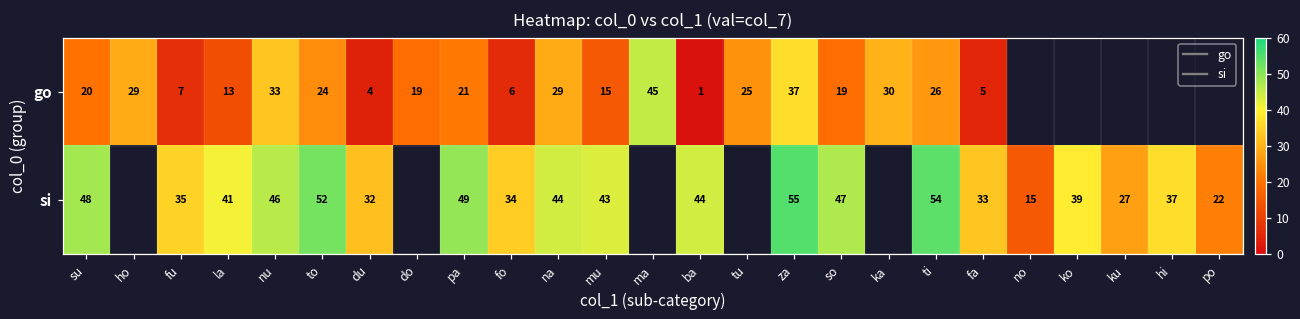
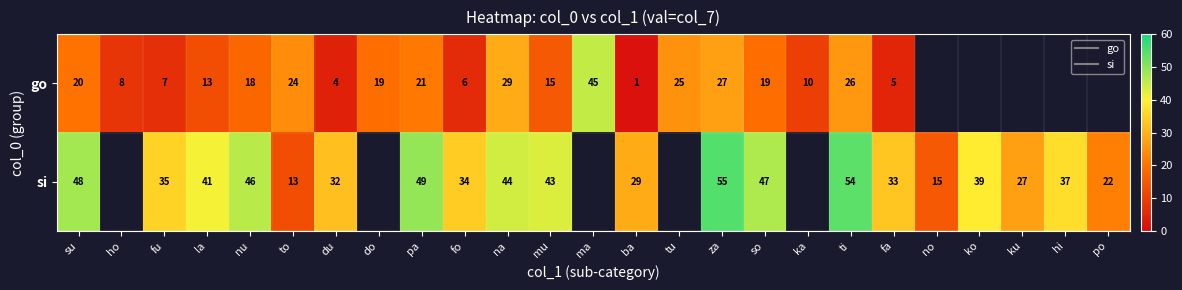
go, ho: 29 -> 8
go, nu: 33 -> 18
go, za: 37 -> 27
go, ka: 30 -> 10
si, to: 52 -> 13
si, ba: 44 -> 29
